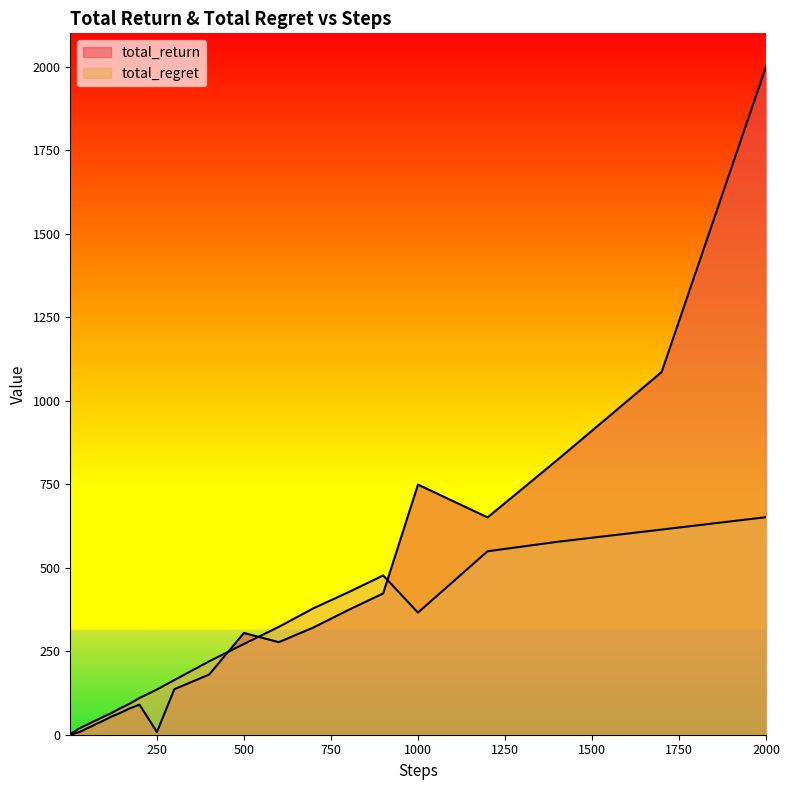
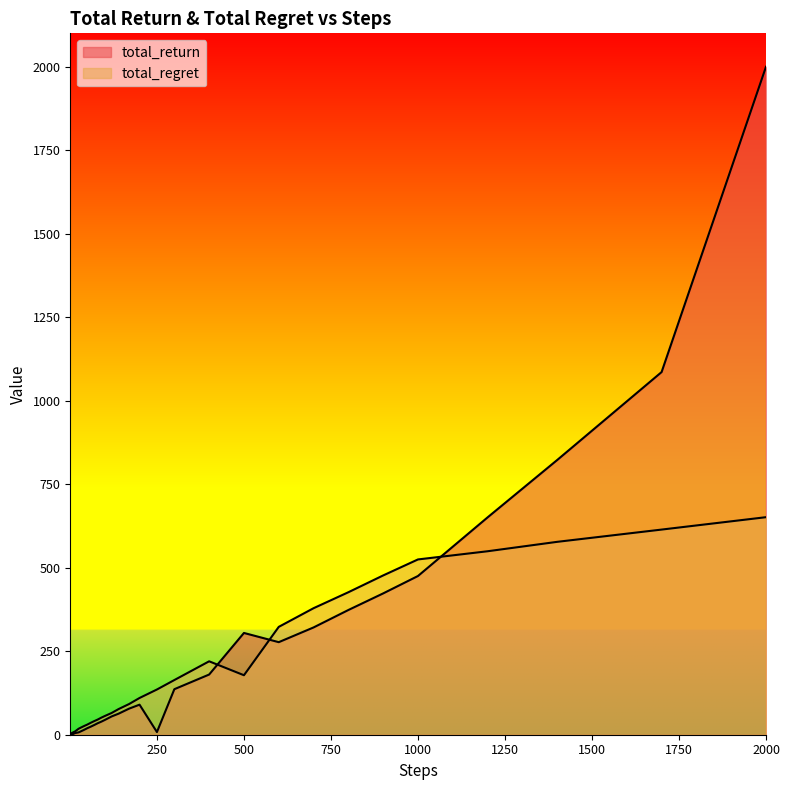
total_regret, 500: 270 -> 180
total_return, 1000: 750 -> 480
total_regret, 1000: 370 -> 520
